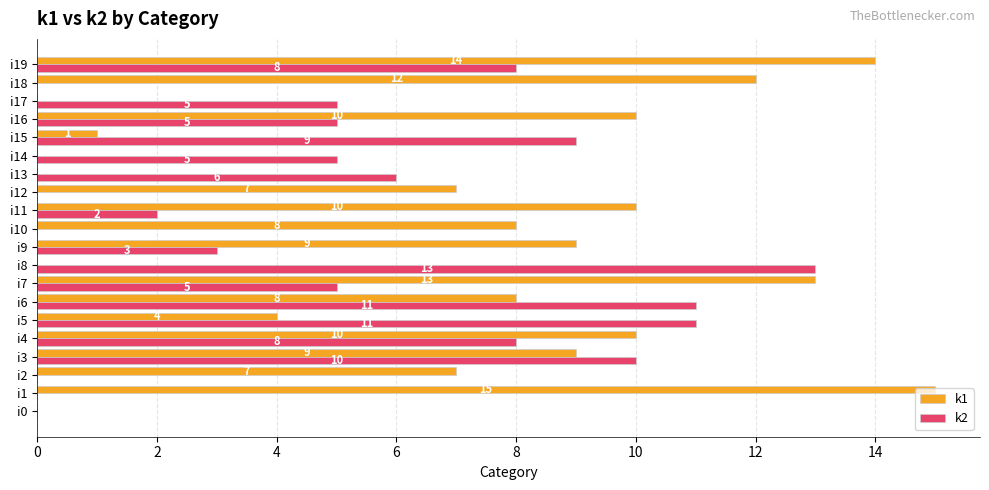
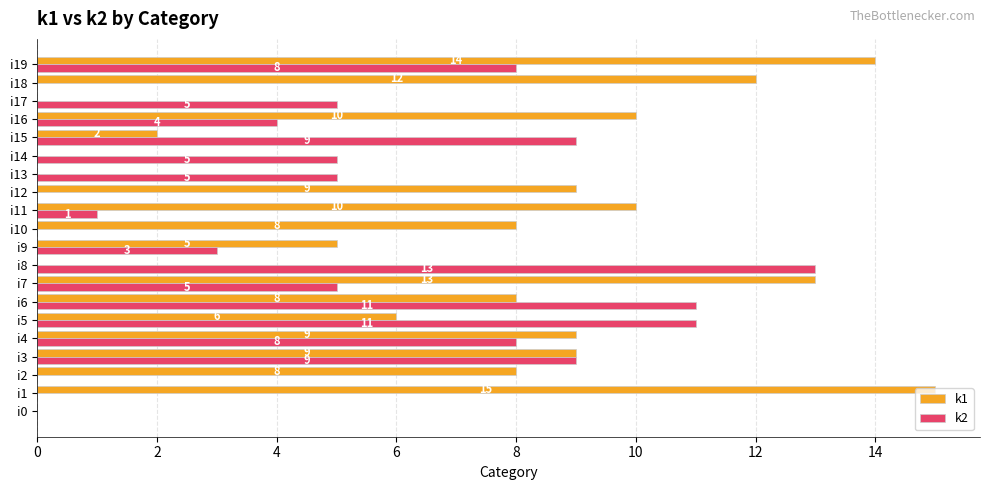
k2, i16: 5 -> 4
k1, i15: 1 -> 2
k2, i13: 6 -> 5
k1, i12: 7 -> 9
k2, i11: 2 -> 1
k1, i9: 9 -> 5
k1, i5: 4 -> 6
k1, i4: 10 -> 9
k2, i3: 10 -> 9
k1, i2: 7 -> 8
